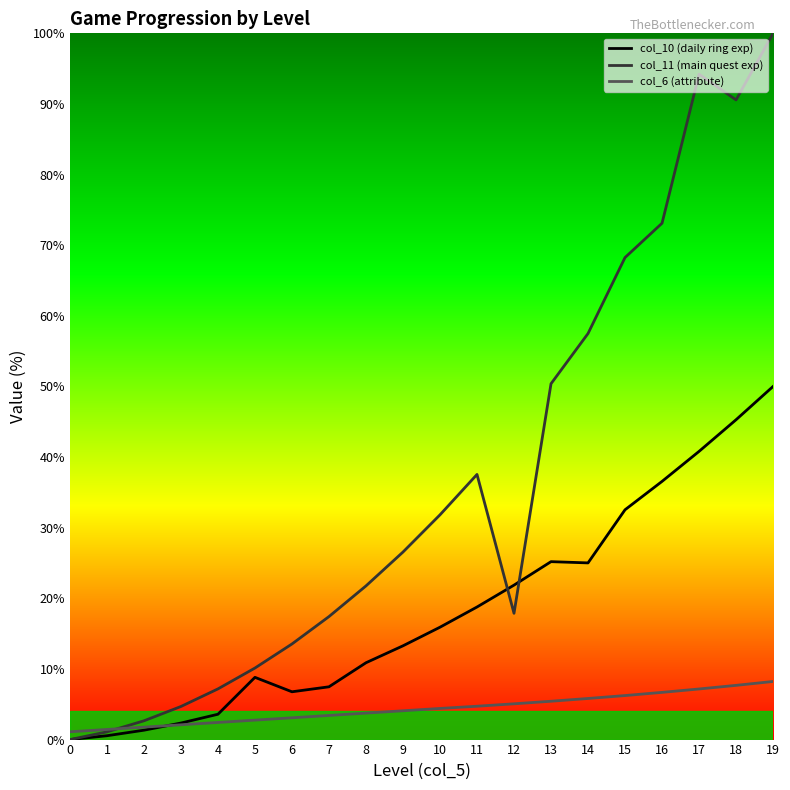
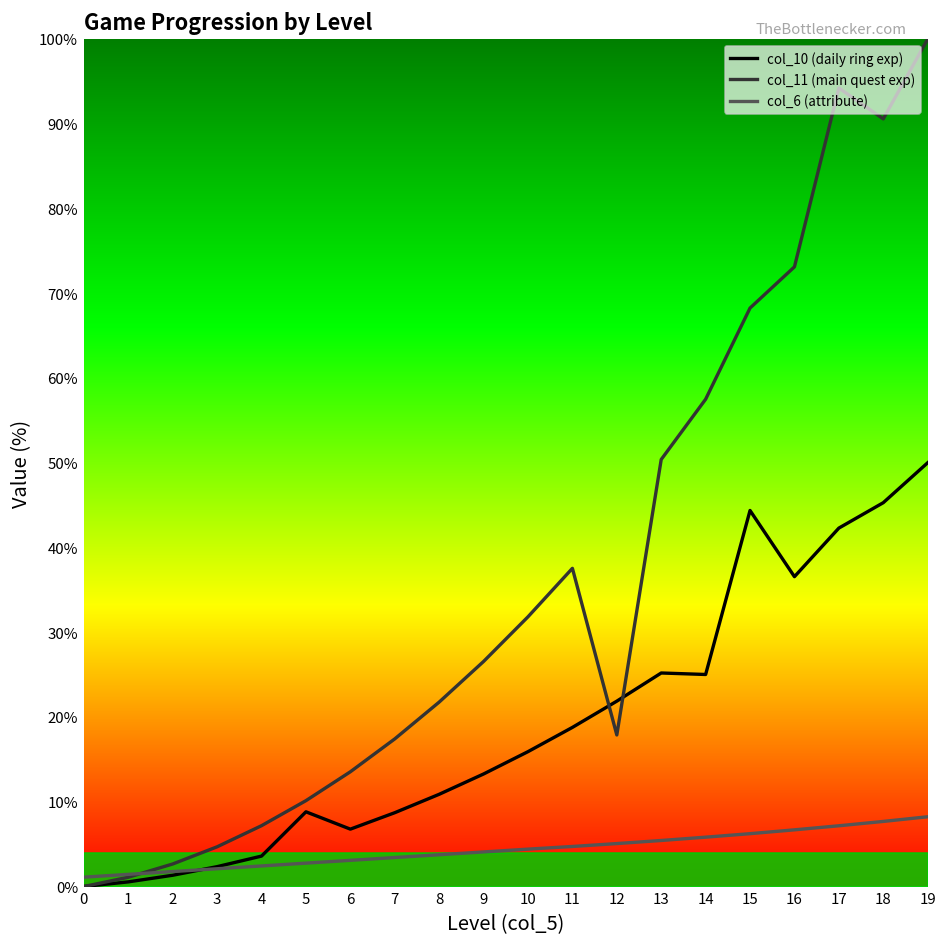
col_10 (daily ring exp), 7: 7% -> 9%
col_10 (daily ring exp), 15: 33% -> 44%
col_10 (daily ring exp), 17: 41% -> 42%
